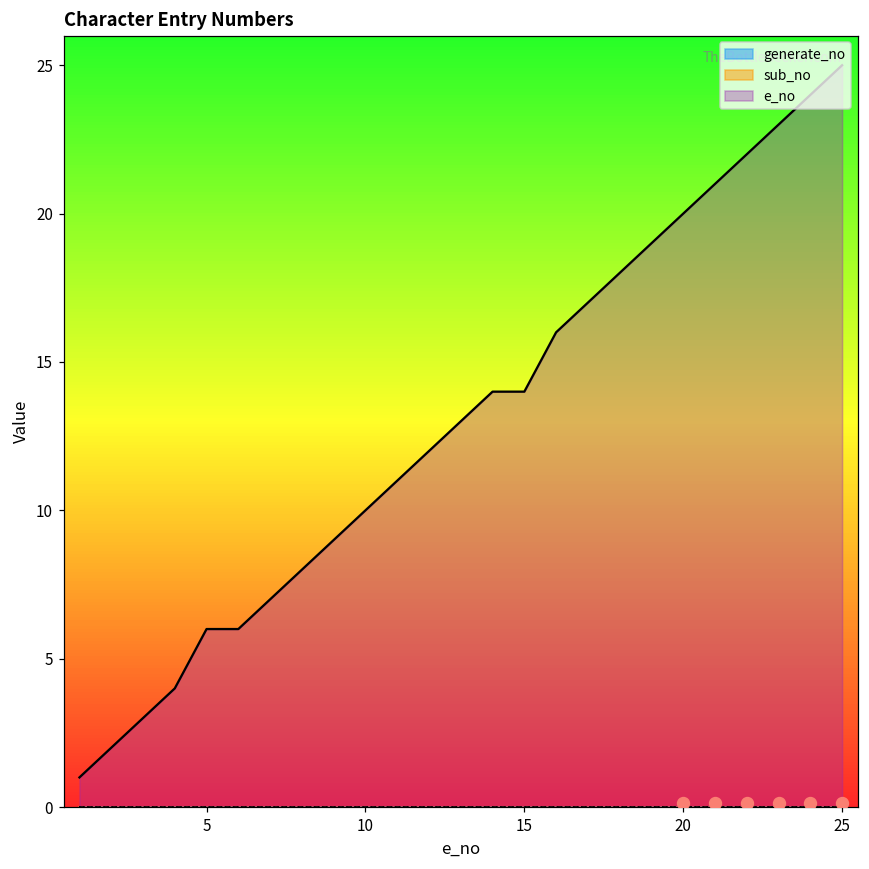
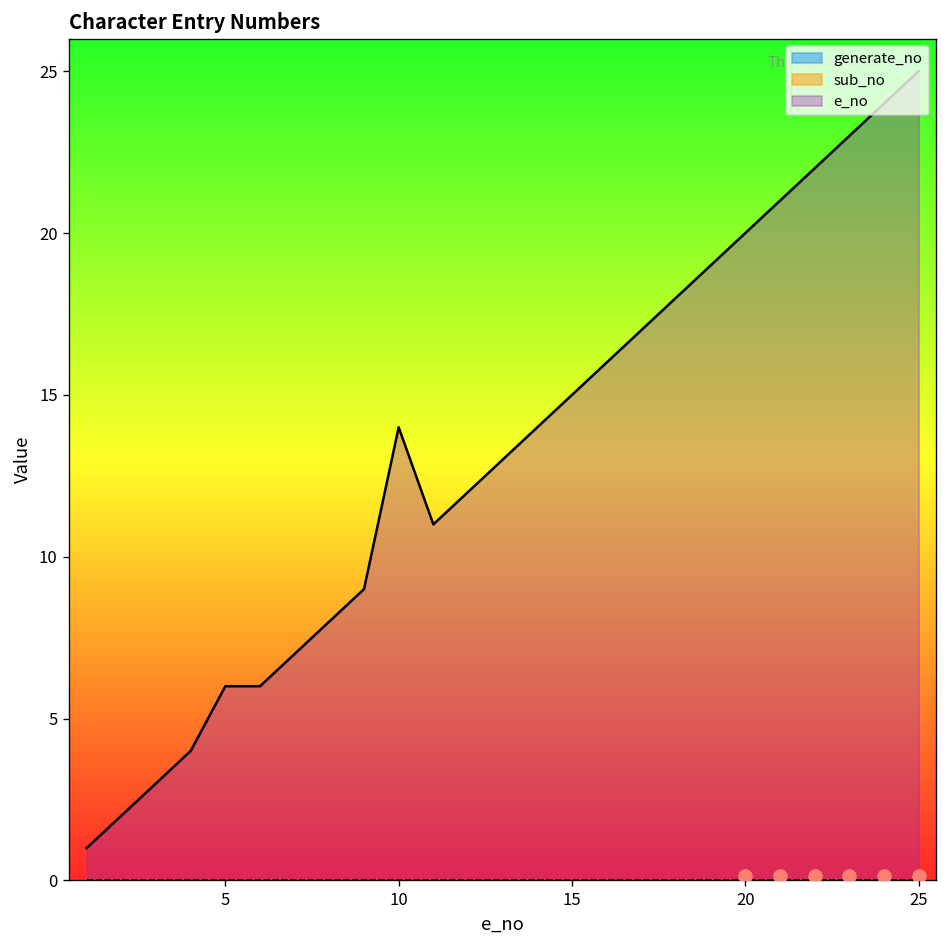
e_no, 10: 10 -> 14
e_no, 15: 14 -> 15
